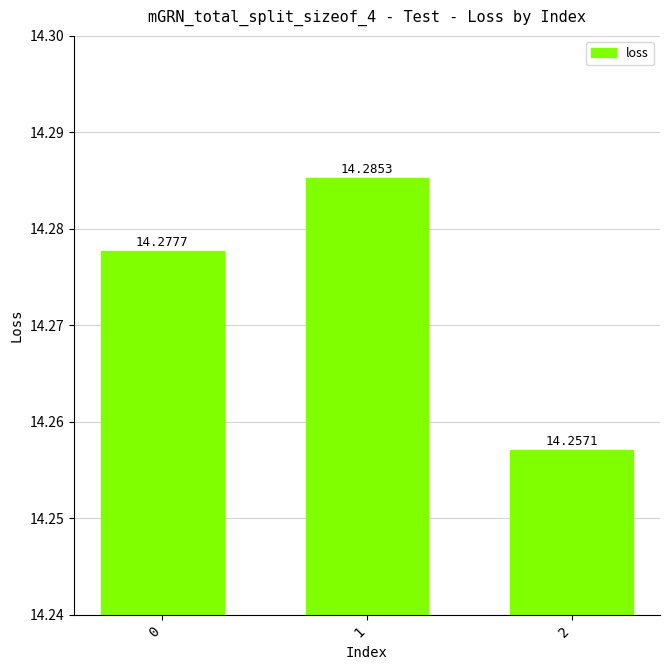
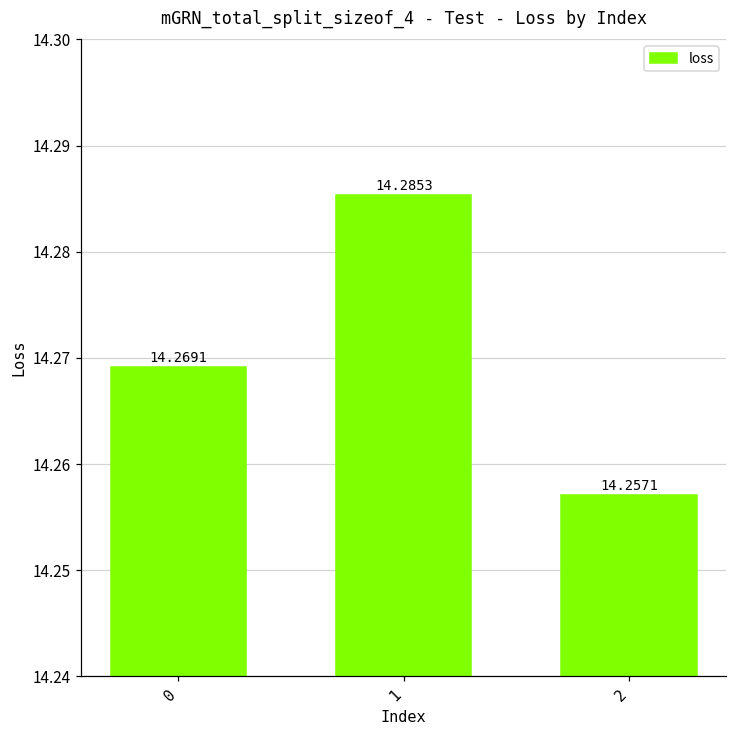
0: 14.2777 -> 14.2691
